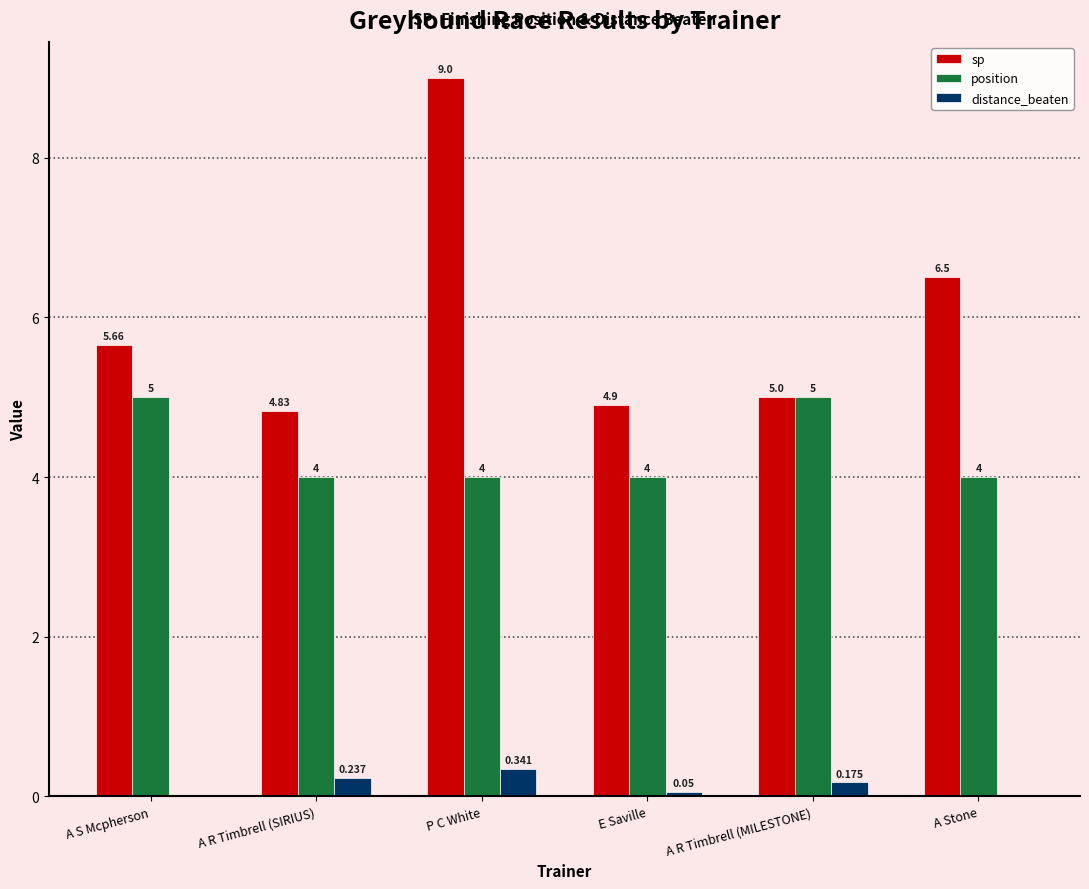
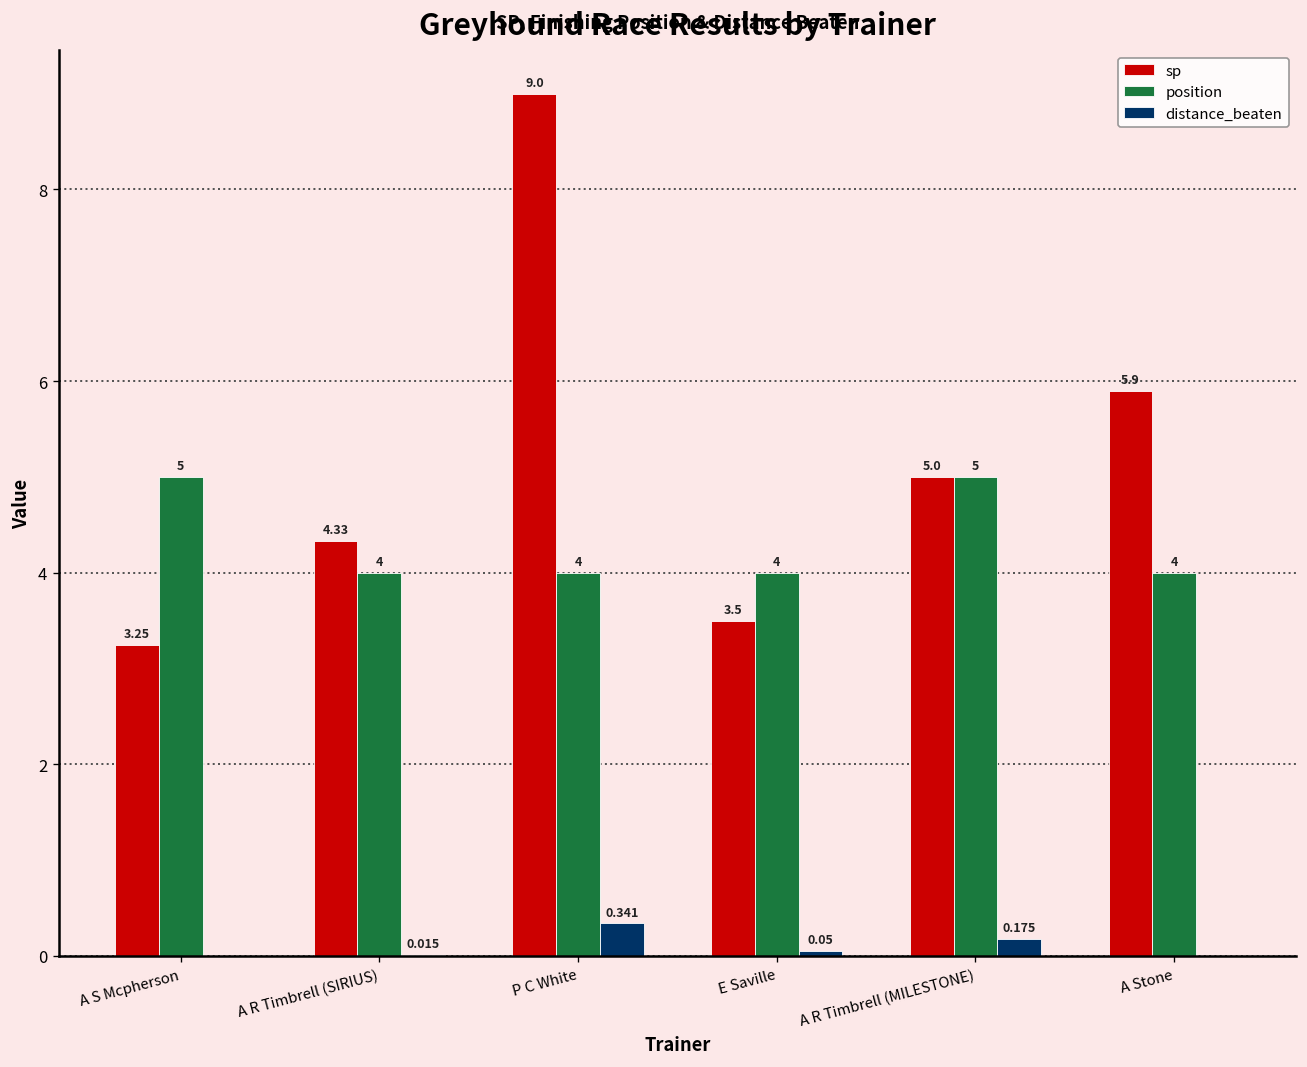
sp, A S Mcpherson: 5.66 -> 3.25
sp, A R Timbrell (SIRIUS): 4.83 -> 4.33
distance_beaten, A R Timbrell (SIRIUS): 0.237 -> 0.015
sp, E Saville: 4.9 -> 3.5
sp, A Stone: 6.5 -> 5.9
